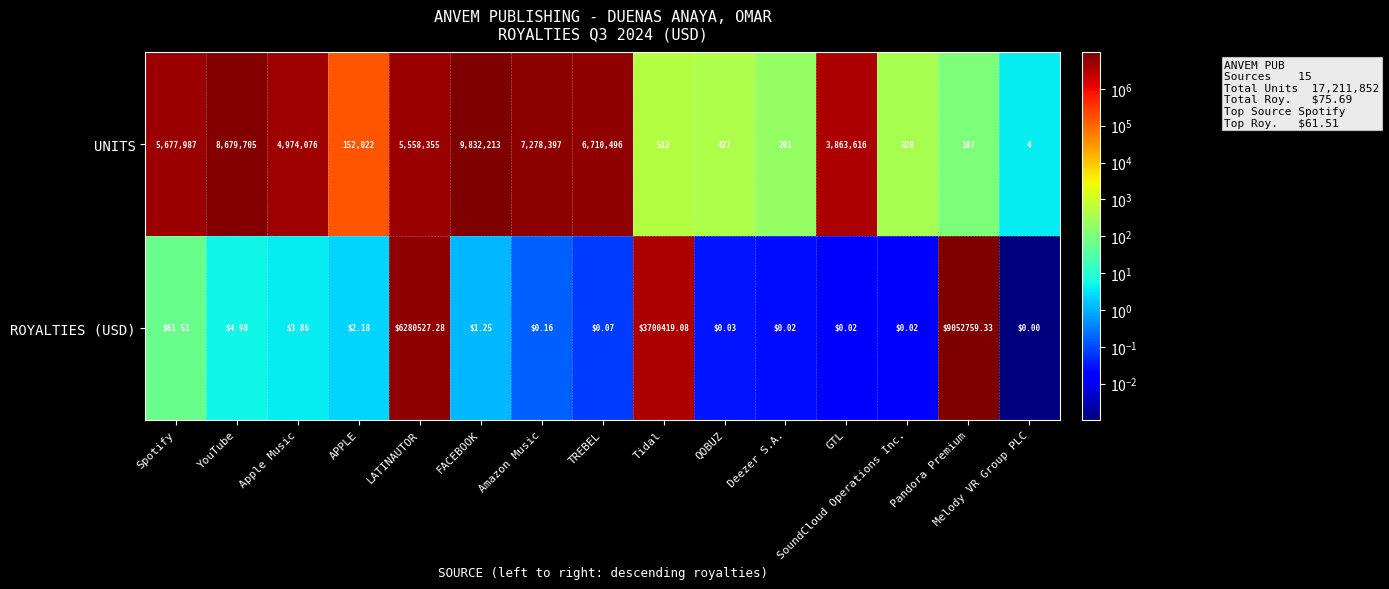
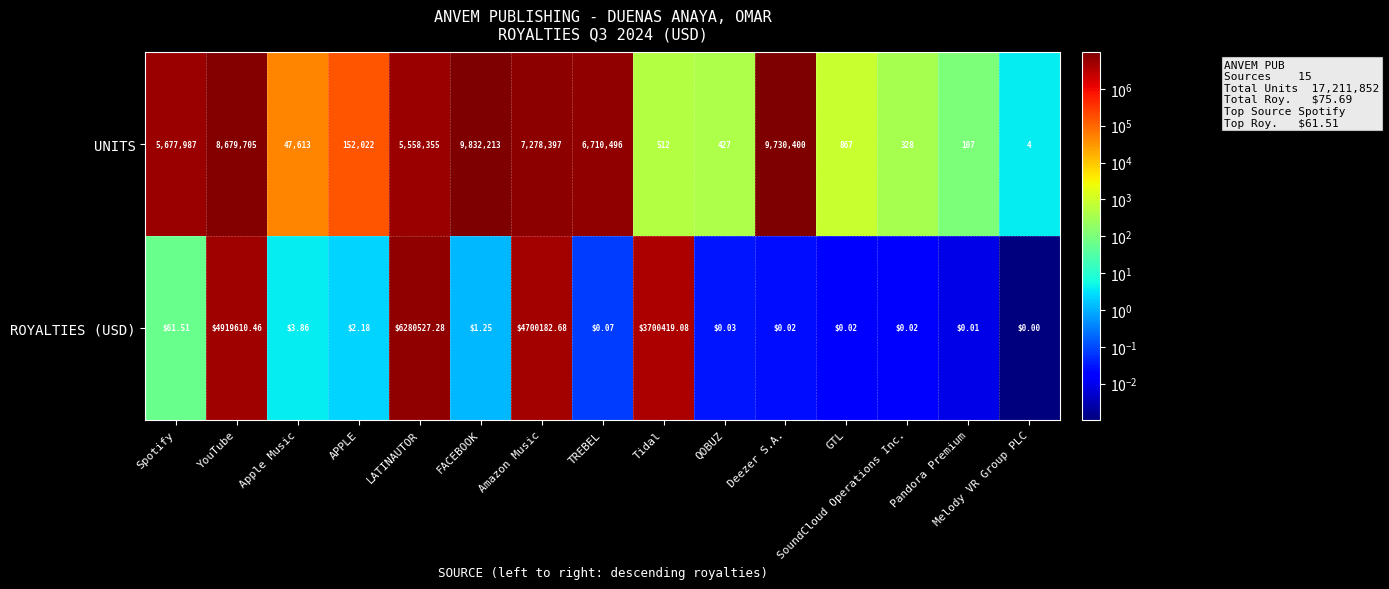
UNITS, Apple Music: 4,974,076 -> 47,613
UNITS, Deezer S.A.: 201 -> 9,730,400
UNITS, GTL: 3,863,616 -> 867
ROYALTIES (USD), YouTube: $4.98 -> $4919610.46
ROYALTIES (USD), Amazon Music: $0.16 -> $4700182.68
ROYALTIES (USD), Pandora Premium: $9052759.33 -> $0.01
